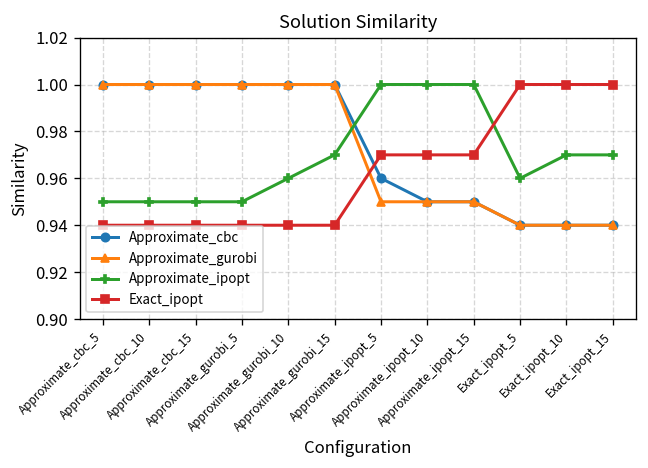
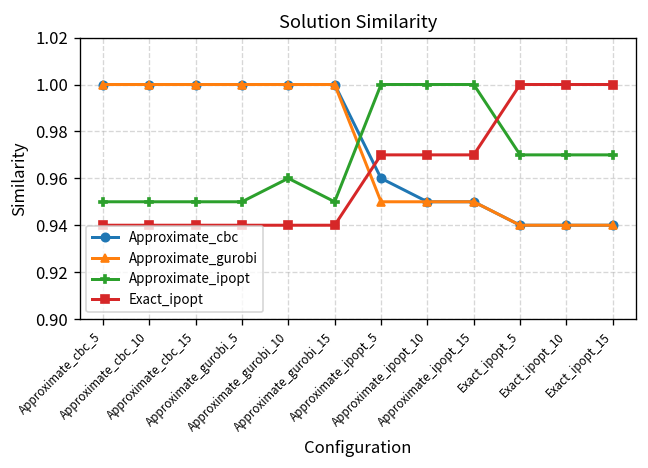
Approximate_ipopt, Approximate_gurobi_15: 0.97 -> 0.95
Approximate_ipopt, Exact_ipopt_5: 0.96 -> 0.97
